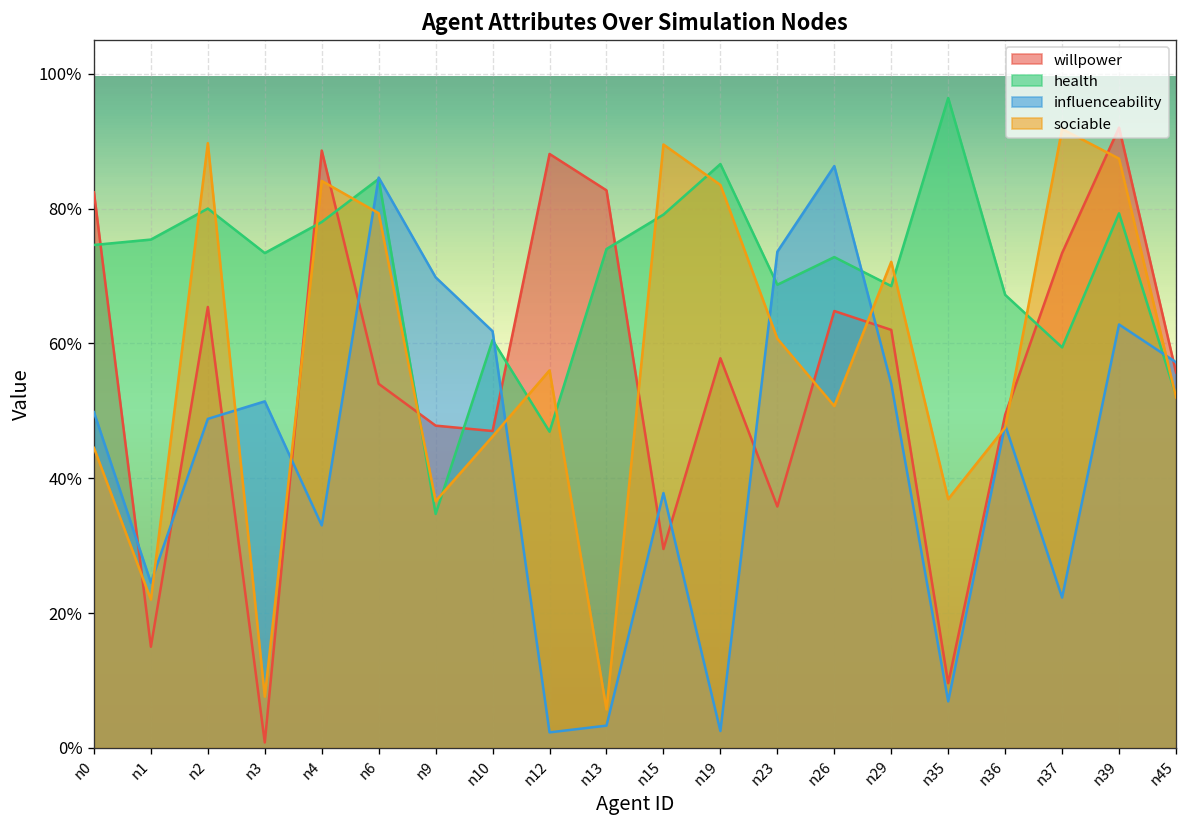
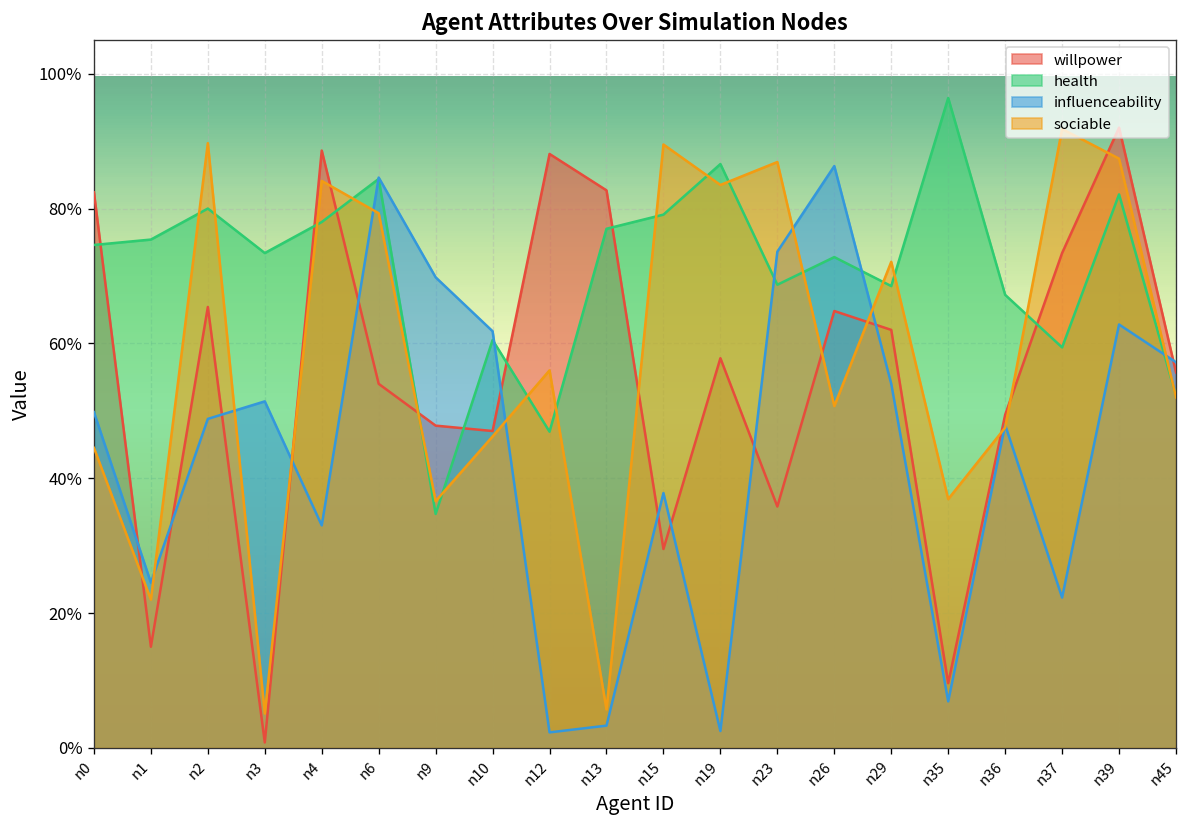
sociable, n3: 8% -> 5%
health, n13: 74% -> 77%
sociable, n23: 61% -> 87%
health, n39: 79% -> 82%
